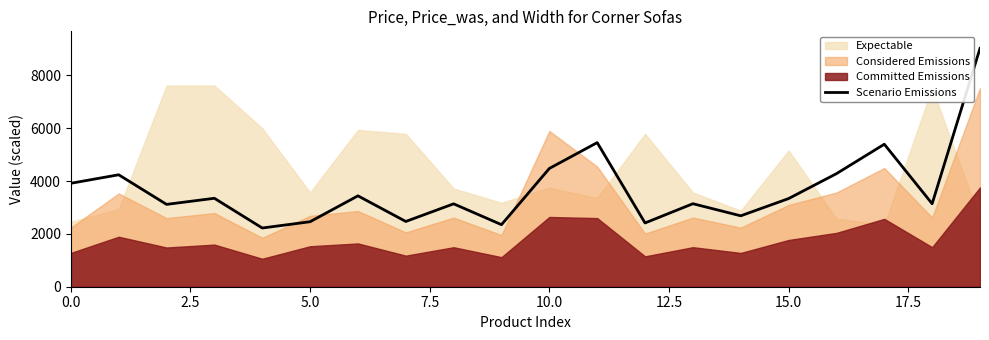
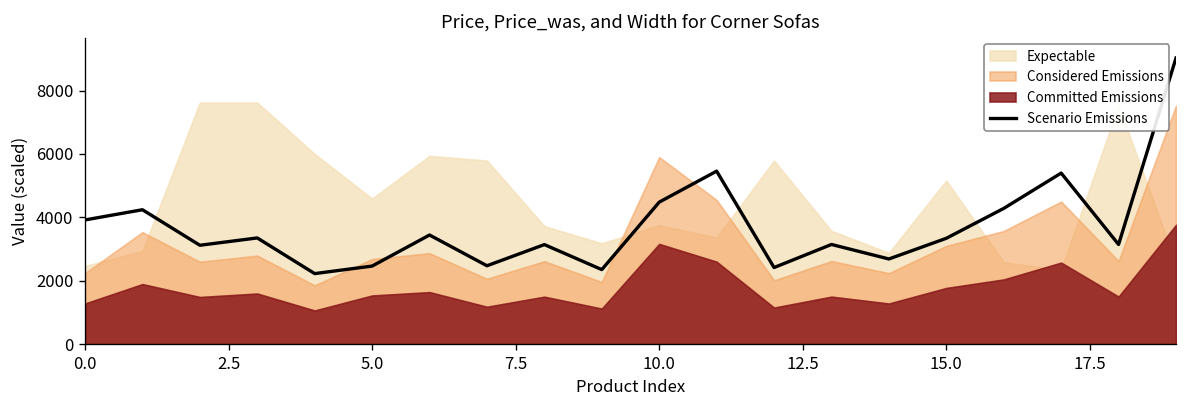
Expectable, 5.0: 3600 -> 4600
Committed Emissions, 10.0: 2600 -> 3200
